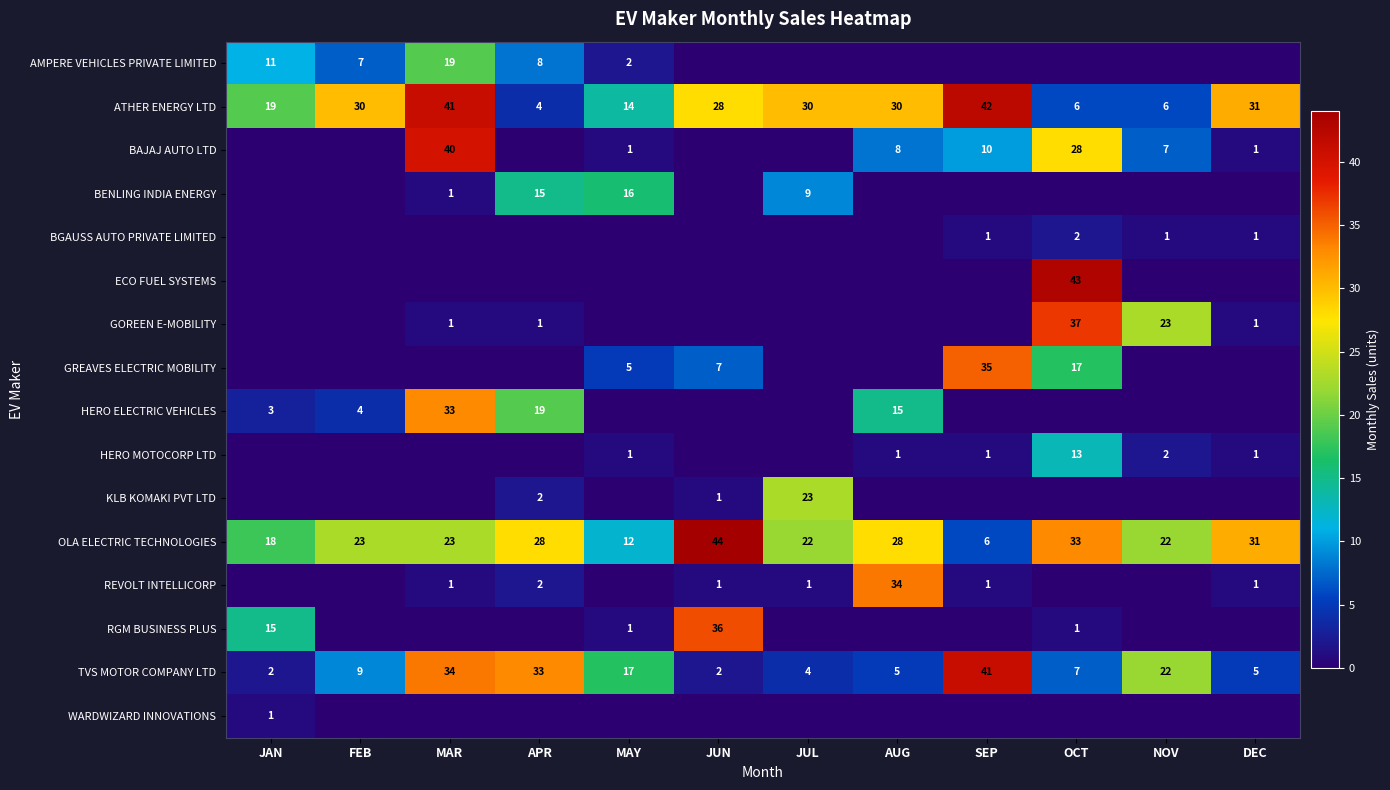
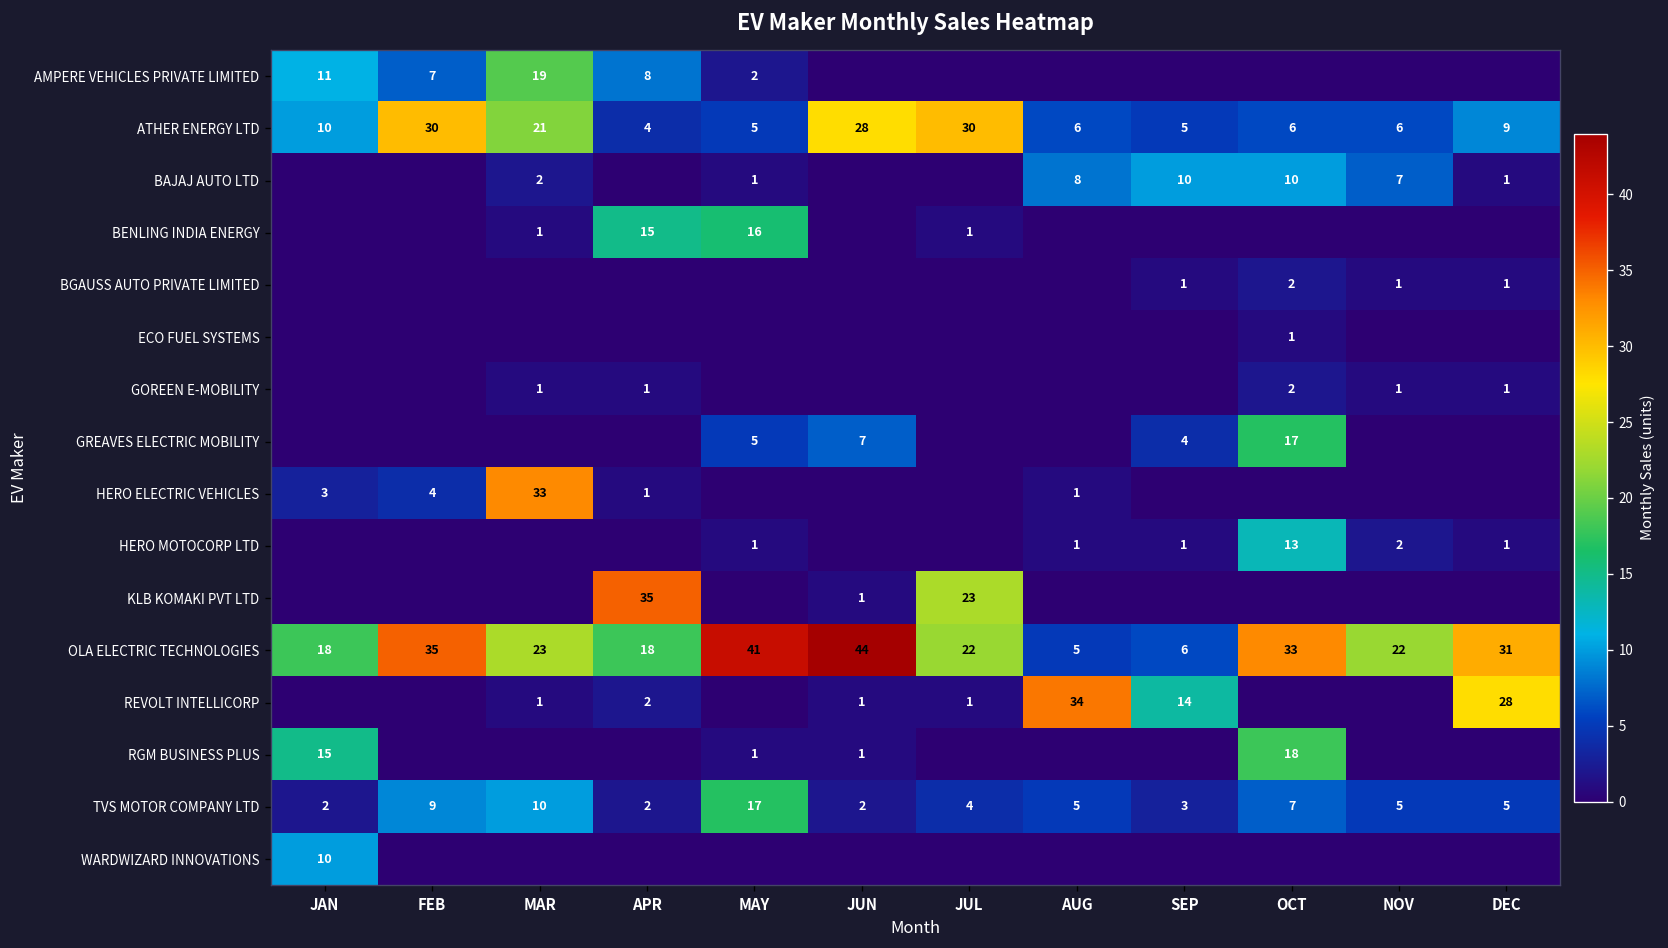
ATHER ENERGY LTD, JAN: 19 -> 10
ATHER ENERGY LTD, MAR: 41 -> 21
ATHER ENERGY LTD, MAY: 14 -> 5
ATHER ENERGY LTD, AUG: 30 -> 6
ATHER ENERGY LTD, SEP: 42 -> 5
ATHER ENERGY LTD, DEC: 31 -> 9
BAJAJ AUTO LTD, MAR: 40 -> 2
BAJAJ AUTO LTD, OCT: 28 -> 10
BENLING INDIA ENERGY, JUL: 9 -> 1
ECO FUEL SYSTEMS, OCT: 43 -> 1
GOREEN E-MOBILITY, OCT: 37 -> 2
GOREEN E-MOBILITY, NOV: 23 -> 1
GREAVES ELECTRIC MOBILITY, SEP: 35 -> 4
HERO ELECTRIC VEHICLES, APR: 19 -> 1
HERO ELECTRIC VEHICLES, AUG: 15 -> 1
KLB KOMAKI PVT LTD, APR: 2 -> 35
OLA ELECTRIC TECHNOLOGIES, FEB: 23 -> 35
OLA ELECTRIC TECHNOLOGIES, APR: 28 -> 18
OLA ELECTRIC TECHNOLOGIES, MAY: 12 -> 41
OLA ELECTRIC TECHNOLOGIES, AUG: 28 -> 5
REVOLT INTELLICORP, SEP: 1 -> 14
REVOLT INTELLICORP, DEC: 1 -> 28
RGM BUSINESS PLUS, JUN: 36 -> 1
RGM BUSINESS PLUS, OCT: 1 -> 18
TVS MOTOR COMPANY LTD, MAR: 34 -> 10
TVS MOTOR COMPANY LTD, APR: 33 -> 2
TVS MOTOR COMPANY LTD, SEP: 41 -> 3
TVS MOTOR COMPANY LTD, NOV: 22 -> 5
WARDWIZARD INNOVATIONS, JAN: 1 -> 10
